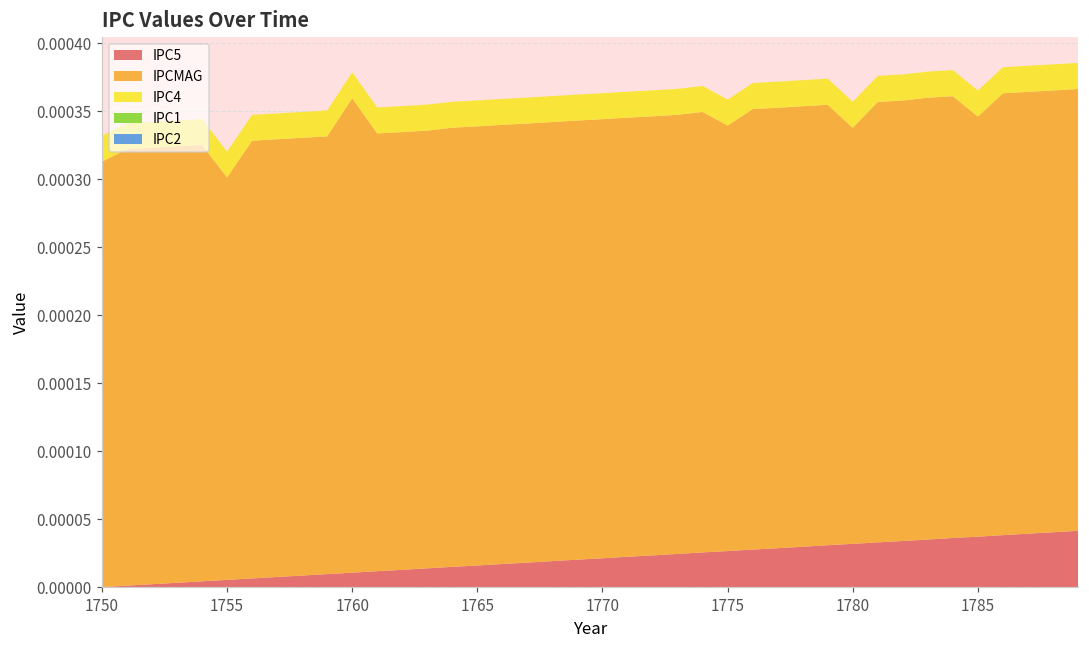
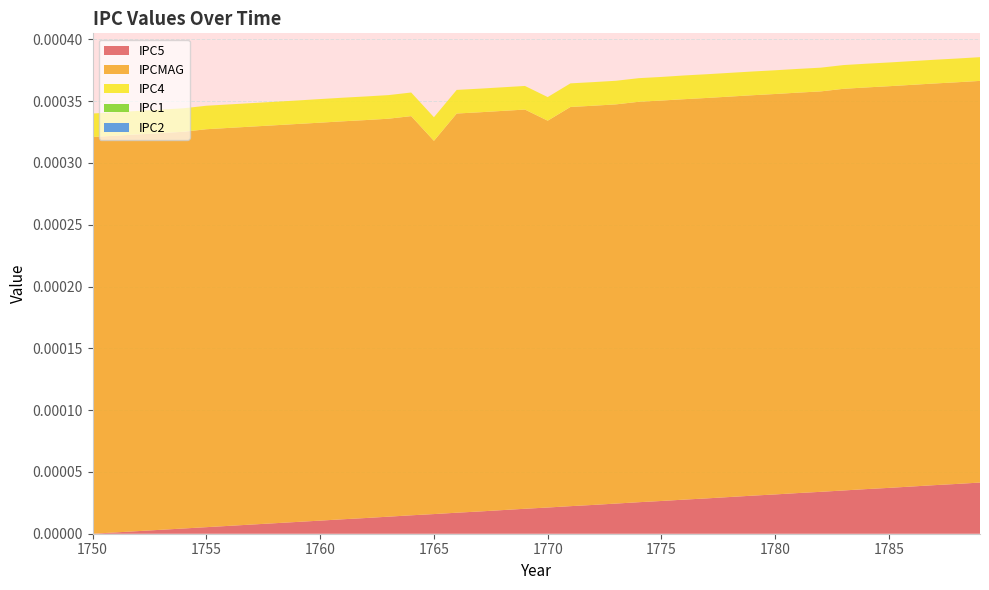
IPCMAG, 1750: 0.000313 -> 0.000321
IPCMAG, 1755: 0.000296 -> 0.000322
IPCMAG, 1760: 0.000349 -> 0.000322
IPCMAG, 1765: 0.000323 -> 0.000302
IPCMAG, 1770: 0.000323 -> 0.000313
IPCMAG, 1775: 0.000313 -> 0.000324
IPCMAG, 1780: 0.000306 -> 0.000324
IPCMAG, 1785: 0.000309 -> 0.000325
